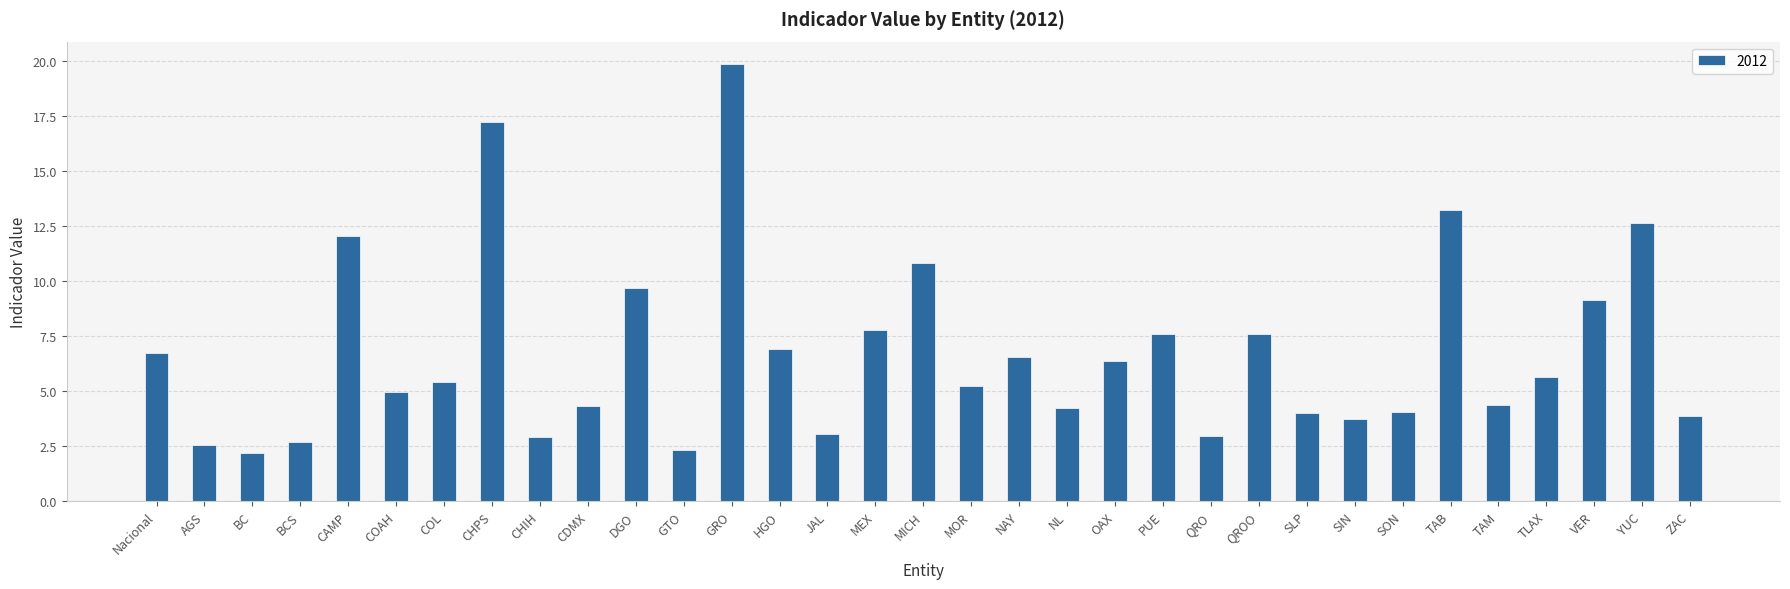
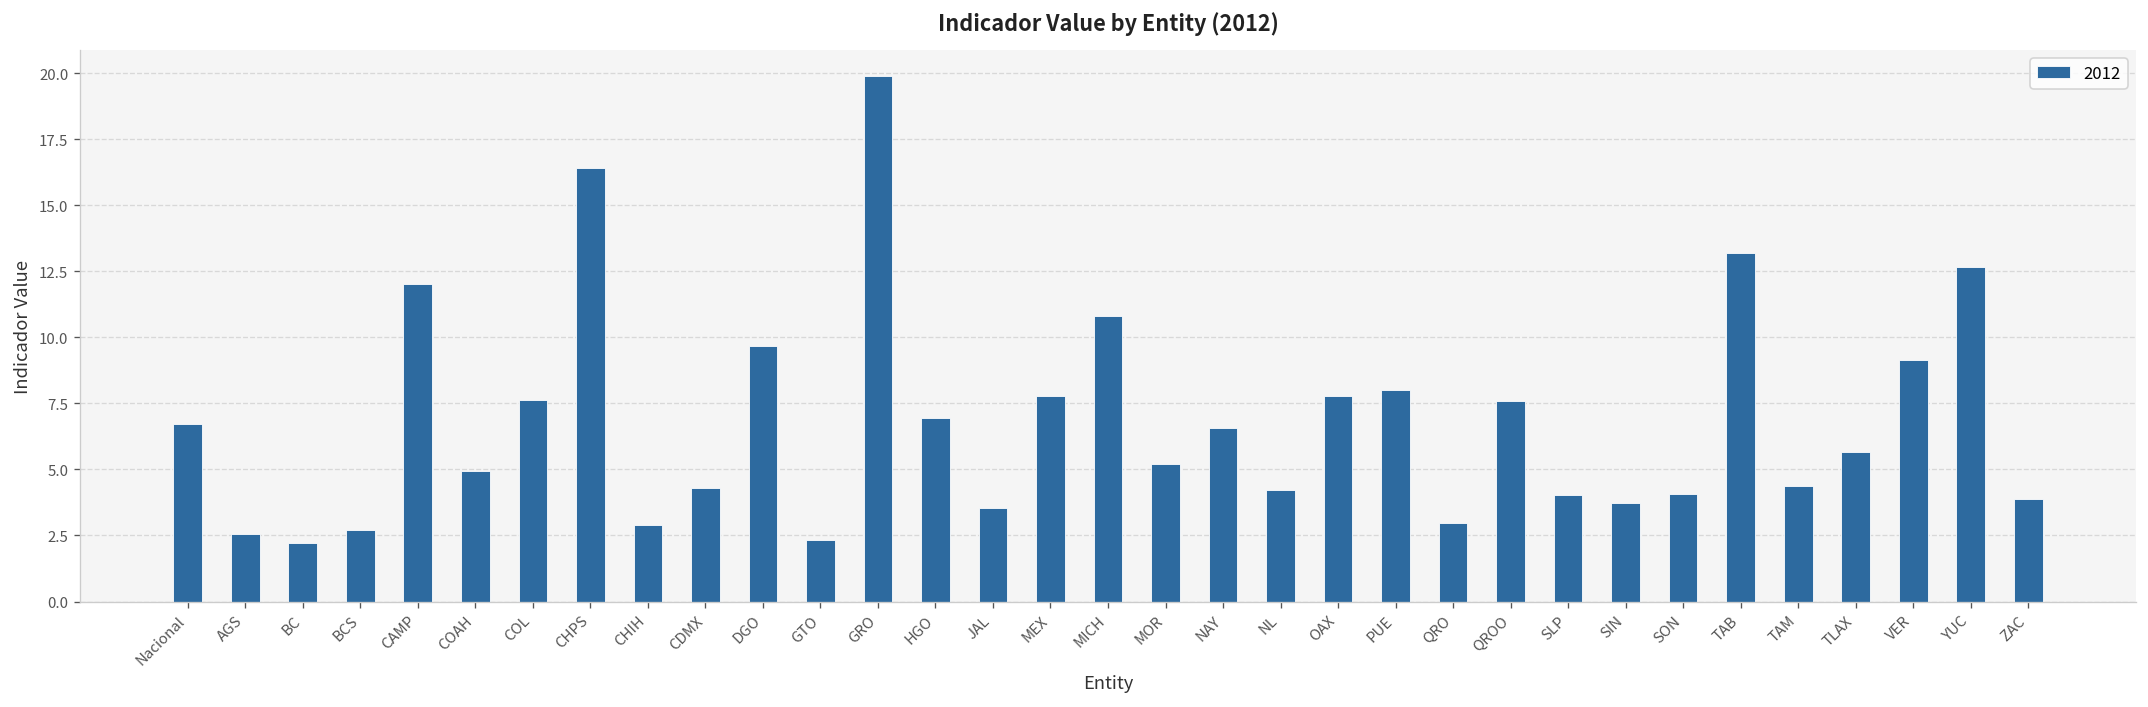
COL: 5.4 -> 7.6
CHPS: 17.2 -> 16.4
JAL: 3.0 -> 3.5
OAX: 6.4 -> 7.8
PUE: 7.6 -> 8.0
